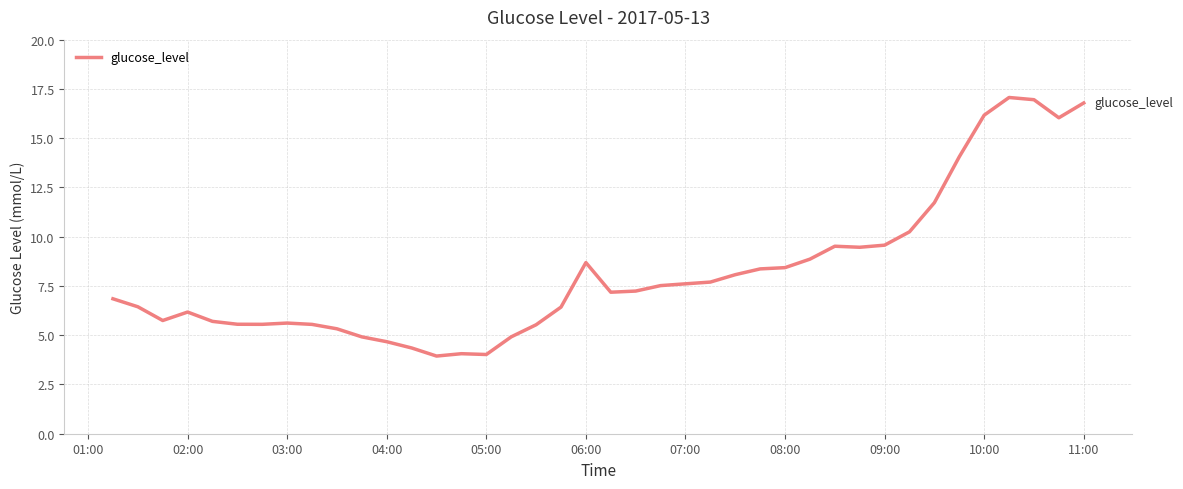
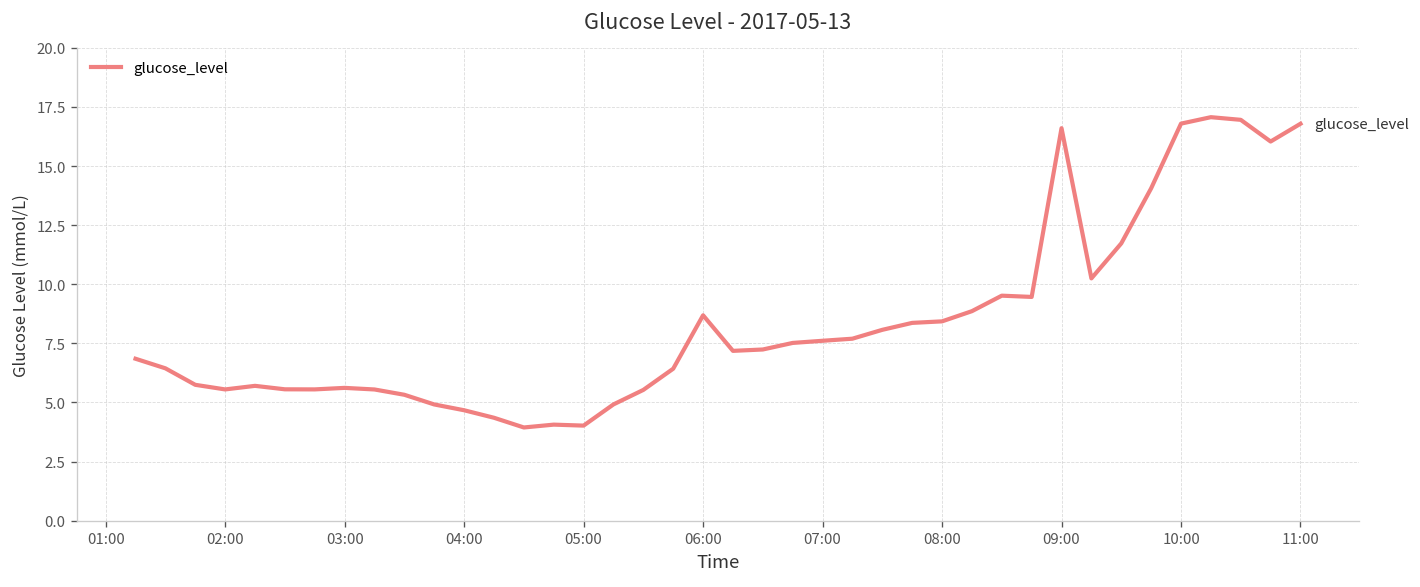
02:00: 6.2 -> 5.6
09:00: 9.6 -> 16.6
10:00: 16.2 -> 16.8
